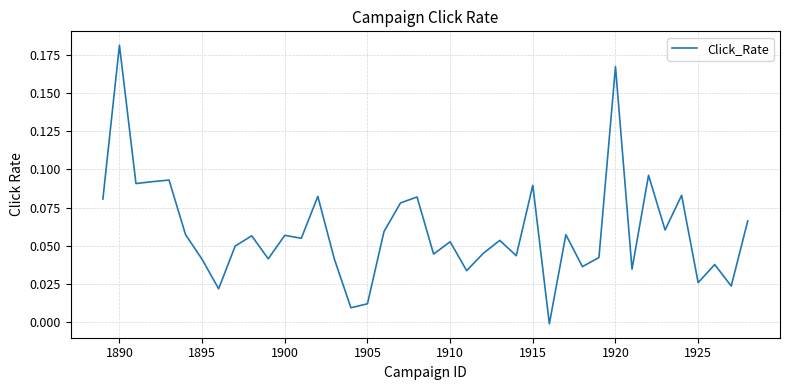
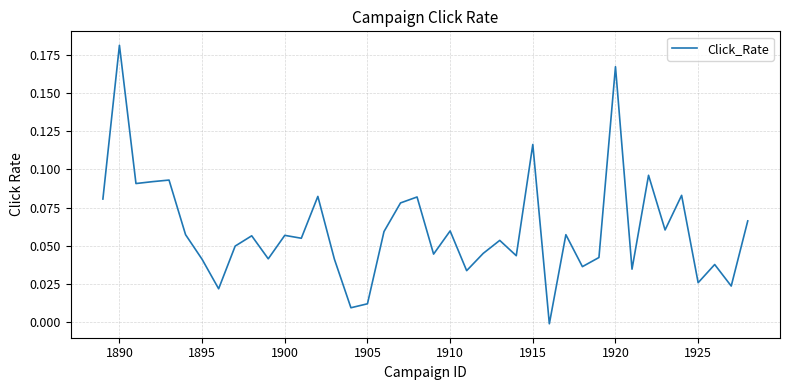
1910: 0.053 -> 0.060
1915: 0.090 -> 0.116
